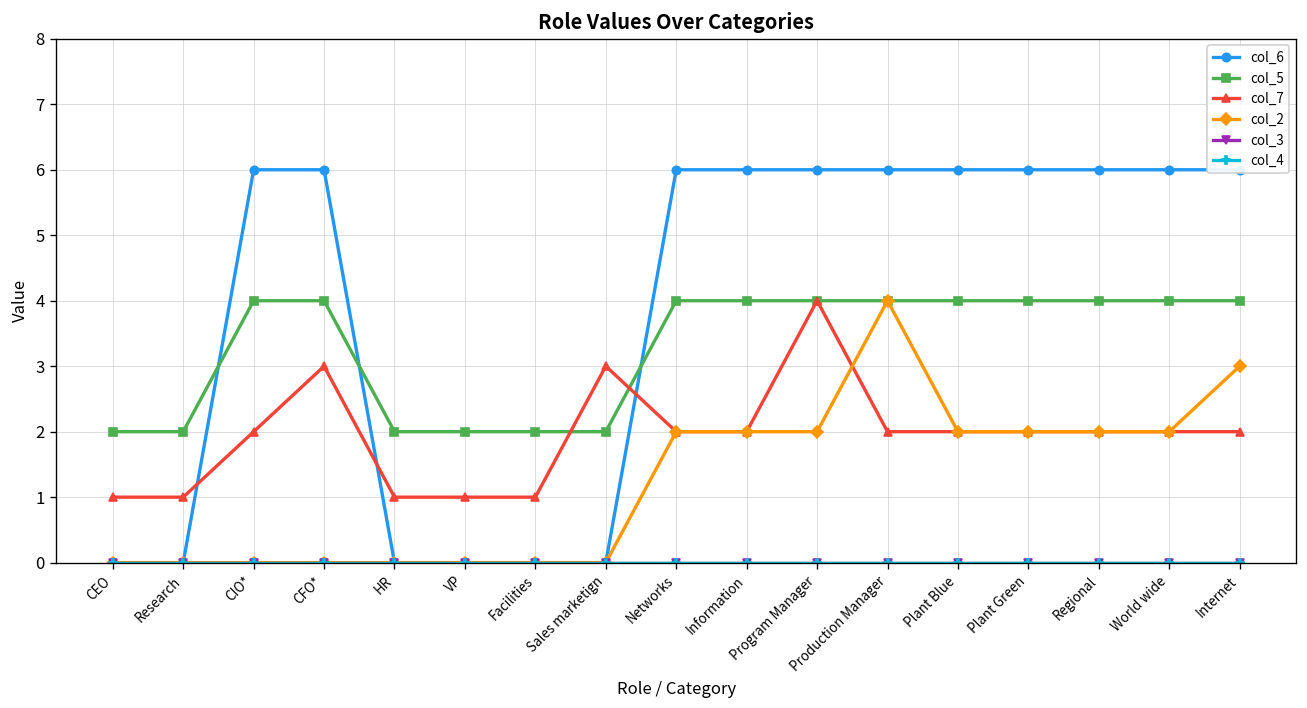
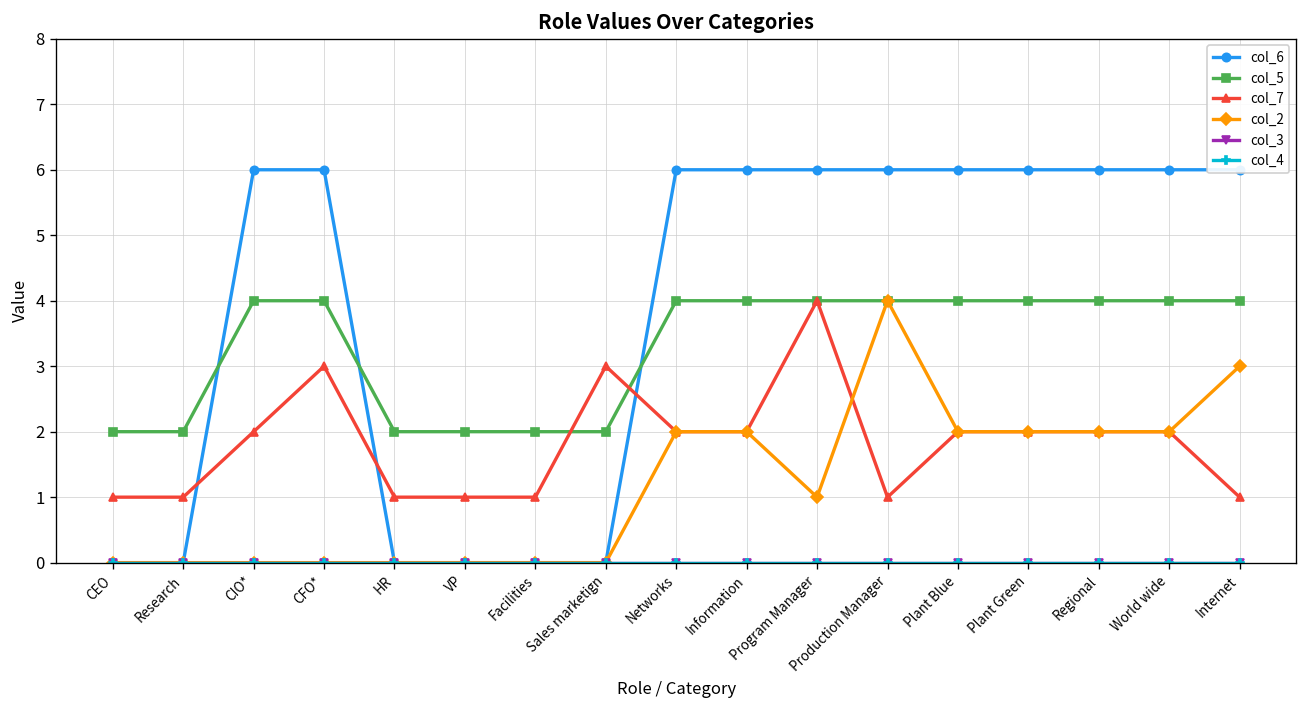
col_2, Program Manager: 2 -> 1
col_7, Production Manager: 2 -> 1
col_7, Internet: 2 -> 1
